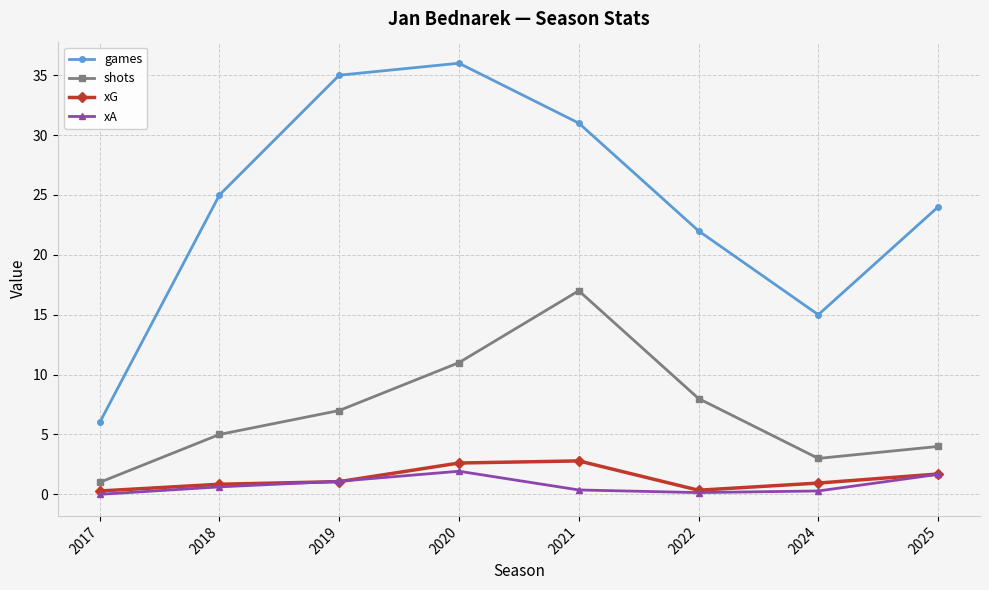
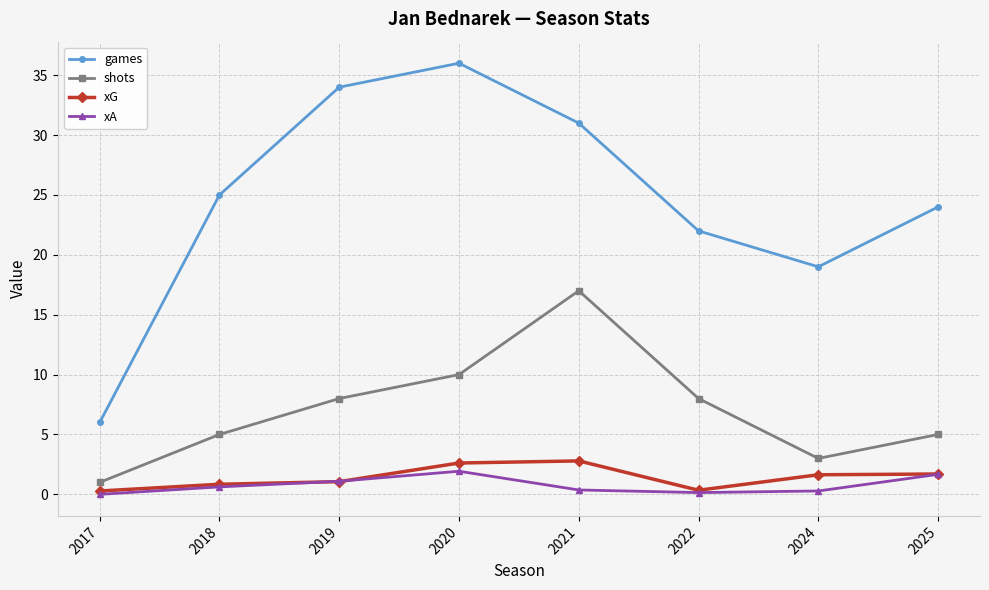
games, 2019: 35 -> 34
shots, 2019: 7 -> 8
shots, 2020: 11 -> 10
games, 2024: 15 -> 19
xG, 2024: 0.9 -> 1.6
shots, 2025: 4 -> 5
